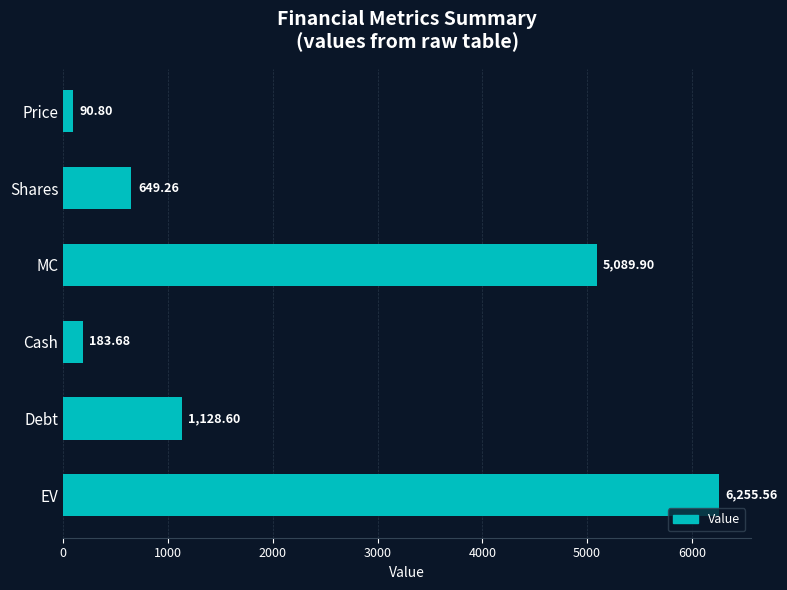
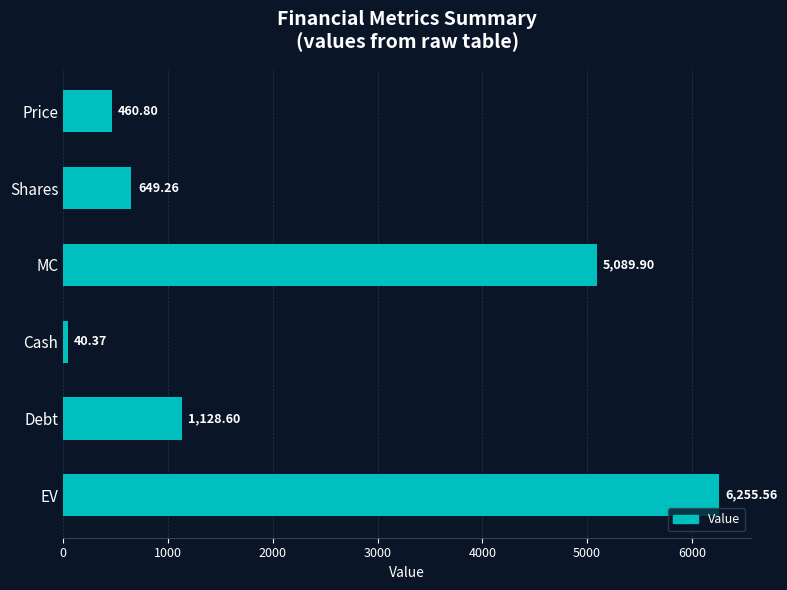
Price: 90.80 -> 460.80
Cash: 183.68 -> 40.37
